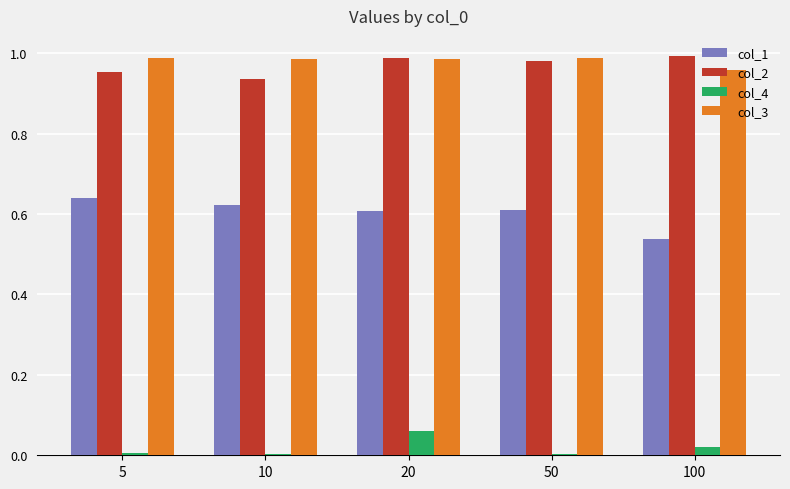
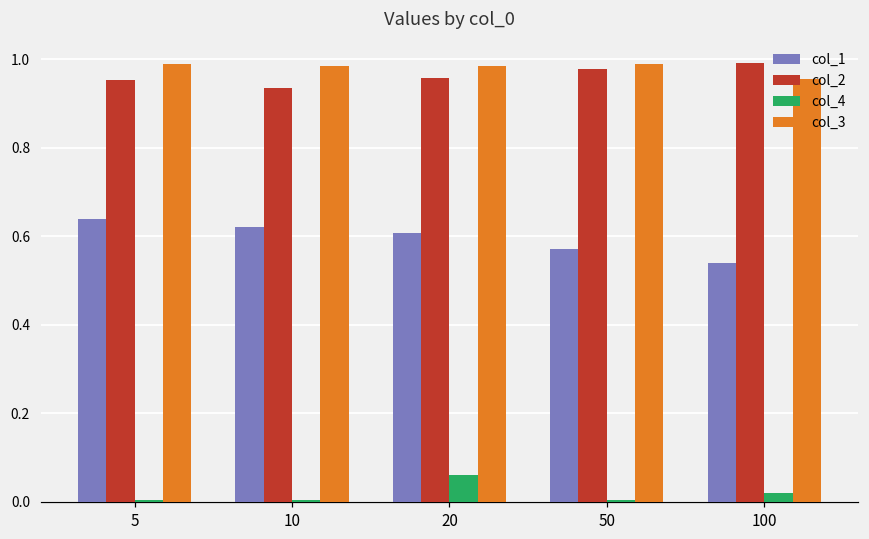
col_2, 20: 0.99 -> 0.96
col_1, 50: 0.61 -> 0.57
